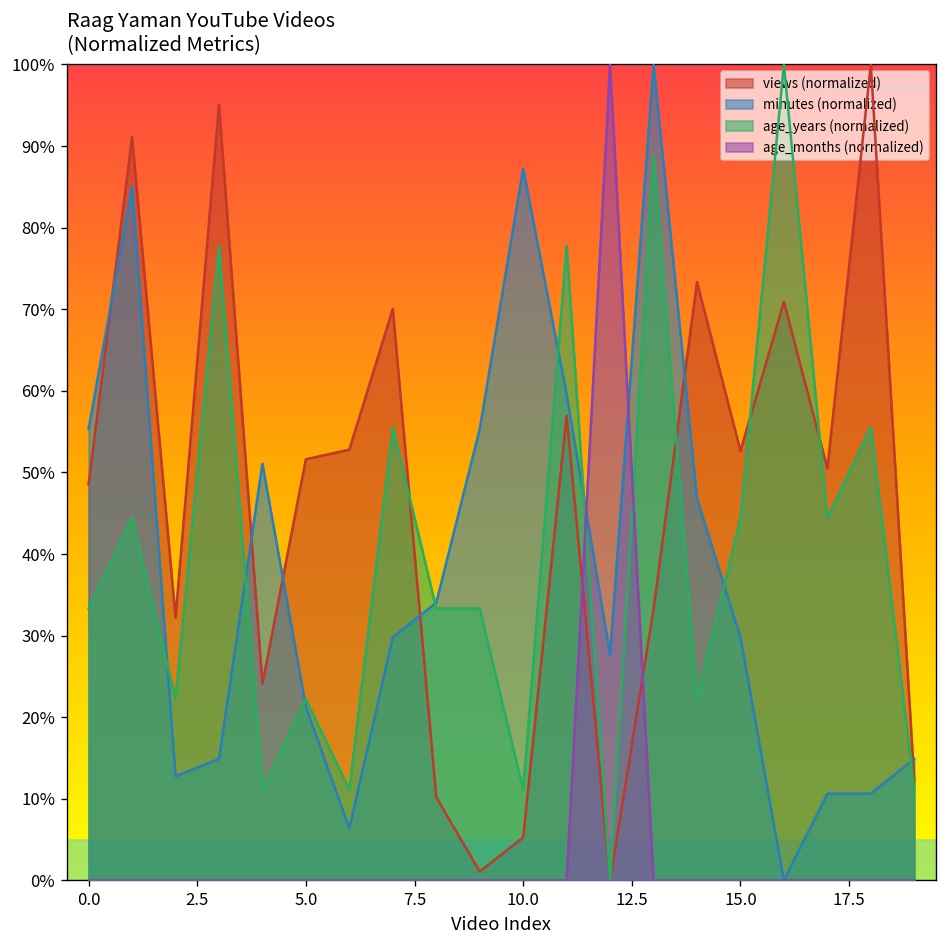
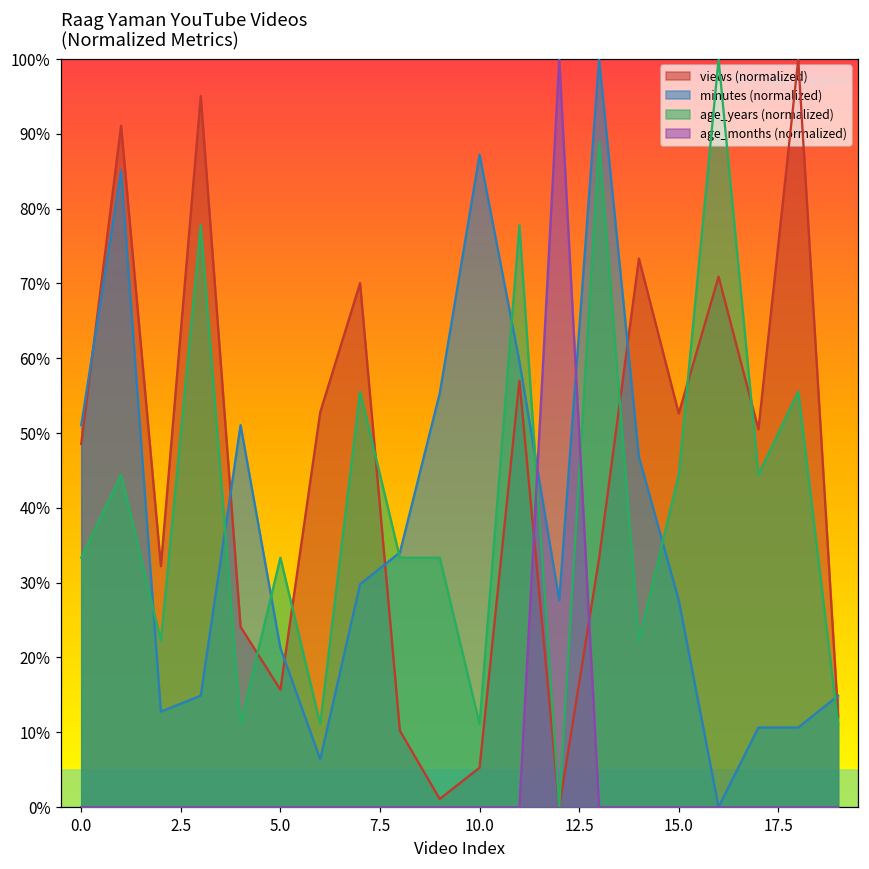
minutes (normalized), 0.0: 55% -> 51%
views (normalized), 5.0: 52% -> 16%
age_years (normalized), 5.0: 22% -> 33%
minutes (normalized), 15.0: 30% -> 28%
